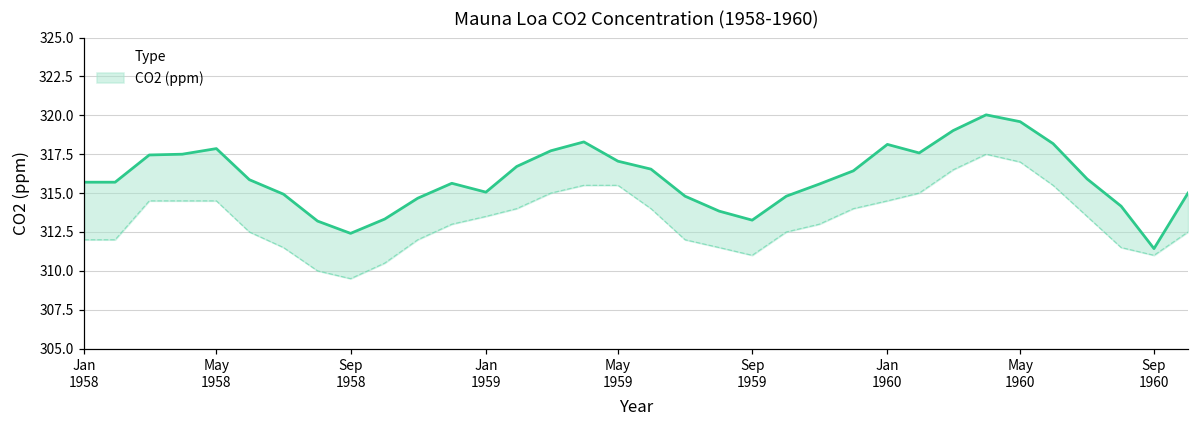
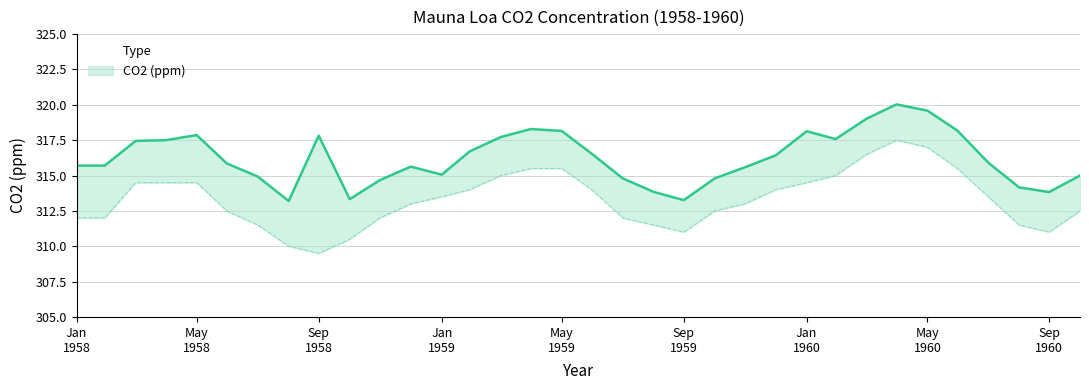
CO2 (ppm), Sep 1958: 312.4 -> 317.8
CO2 (ppm), May 1959: 317.1 -> 318.2
CO2 (ppm), Sep 1960: 311.4 -> 313.8
